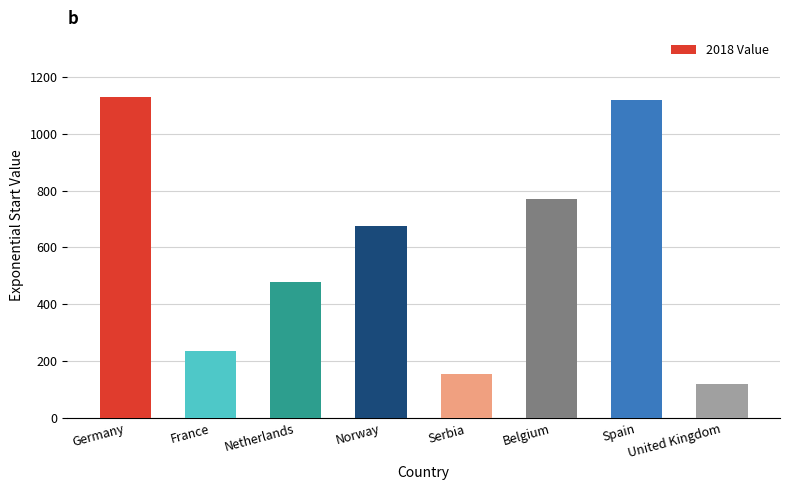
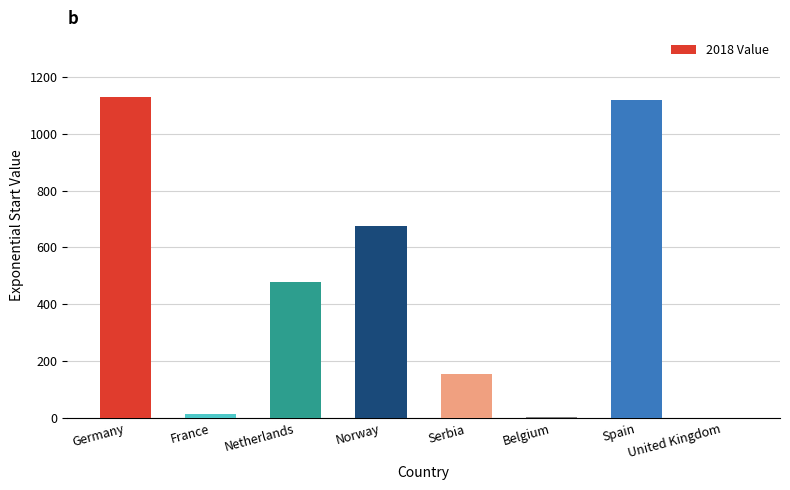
France: 240 -> 10
Belgium: 770 -> 10
United Kingdom: 120 -> 0
